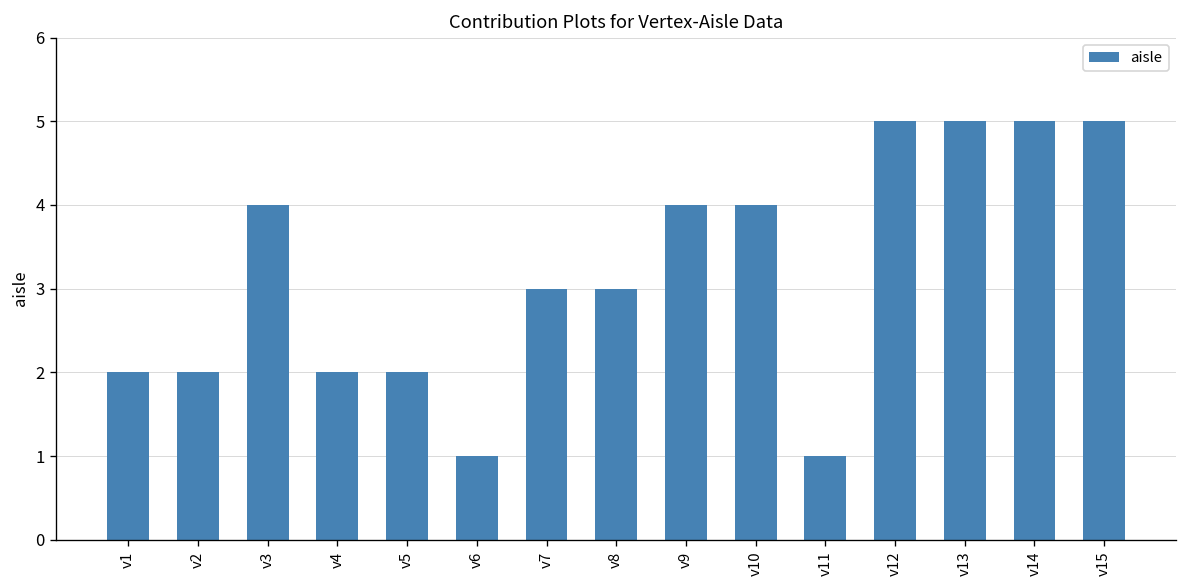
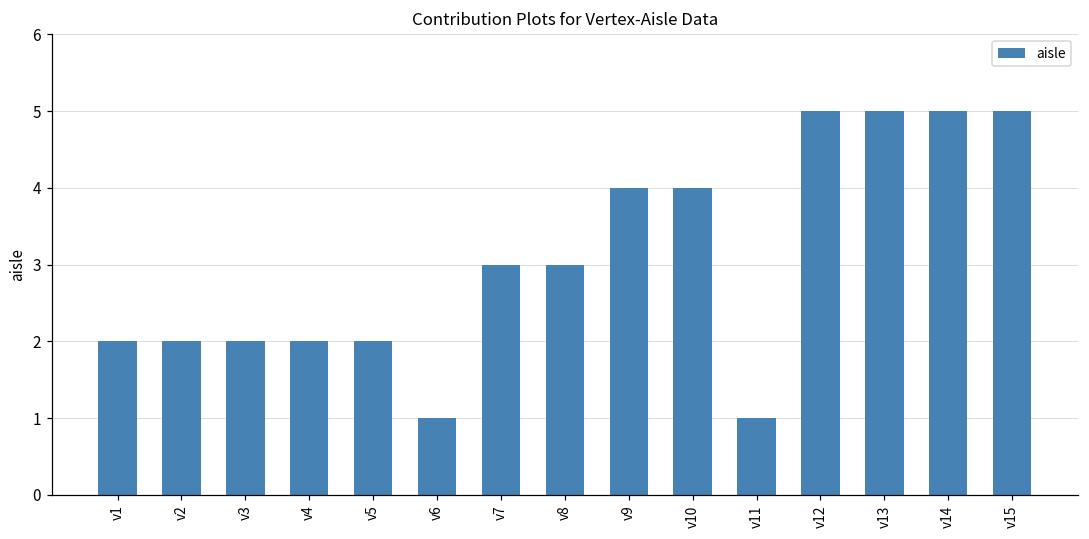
v3: 4 -> 2
